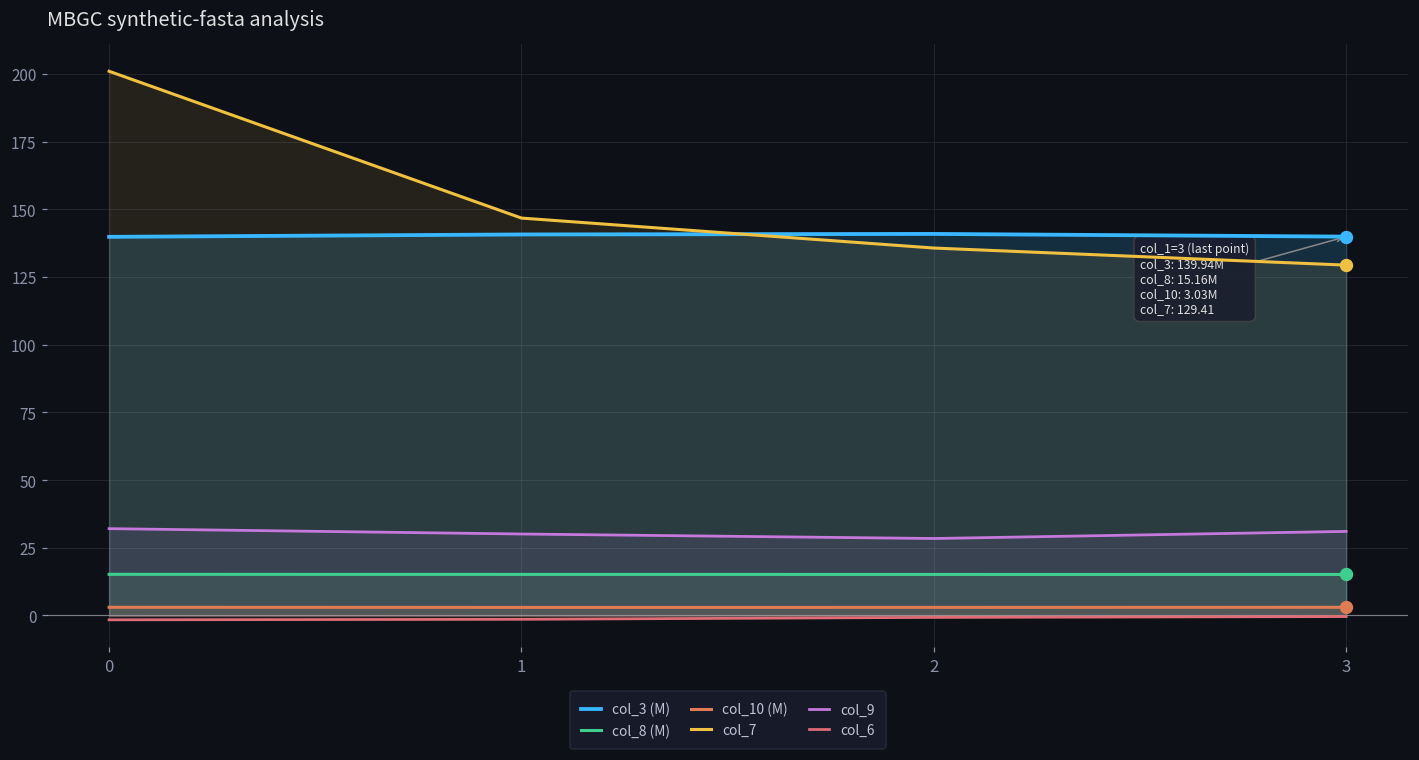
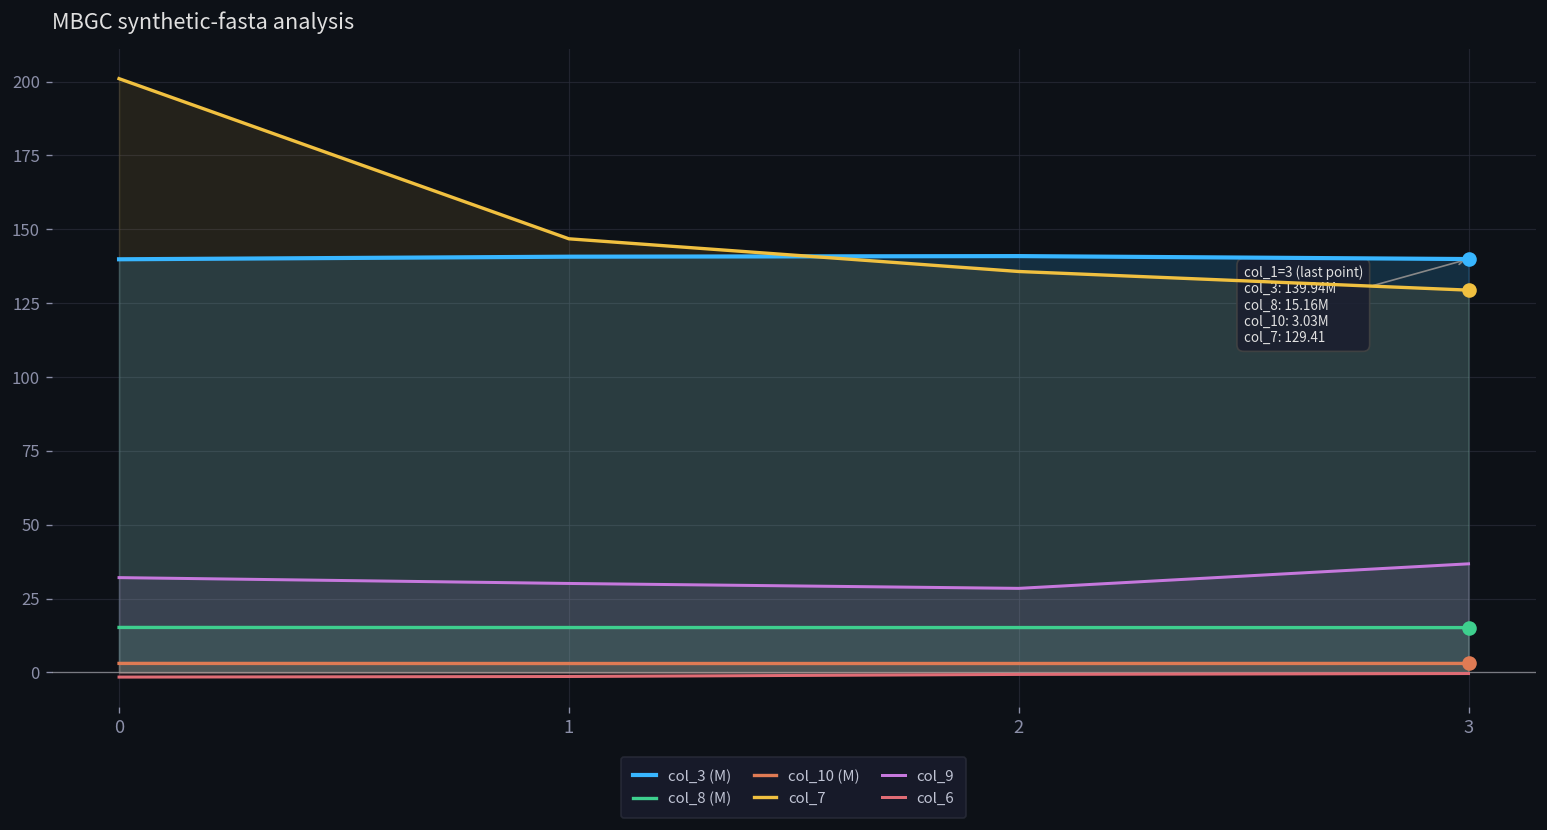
col_9, 3: 31 -> 37
